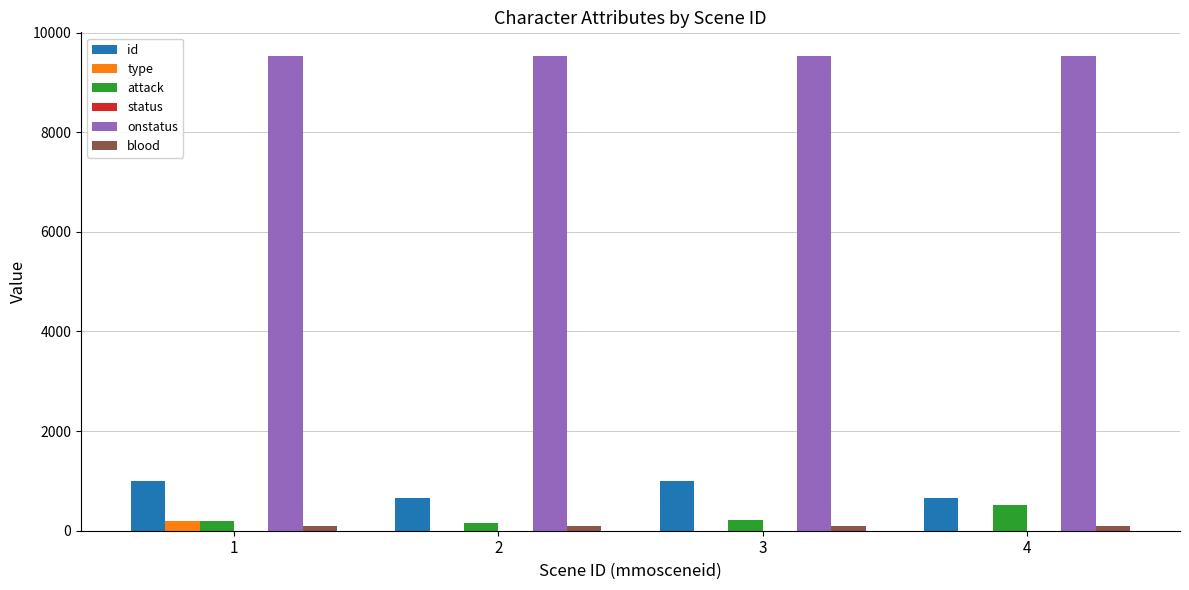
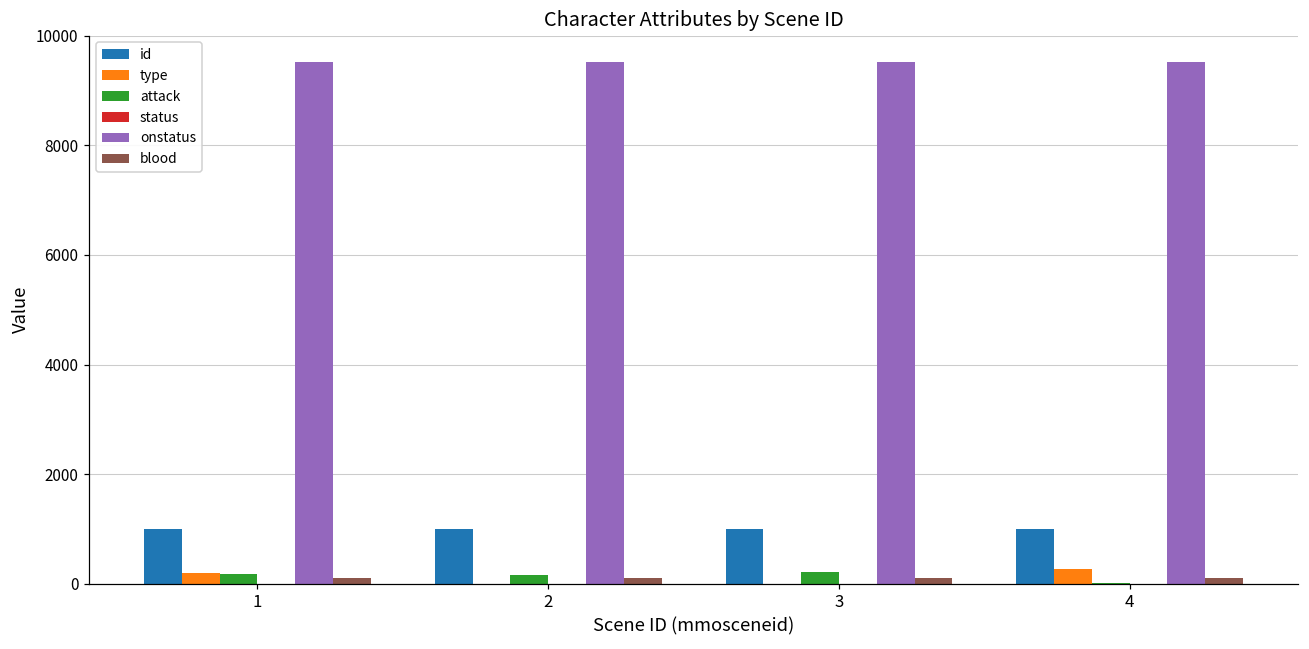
id, 2: 700 -> 1000
id, 4: 700 -> 1000
type, 4: 0 -> 300
attack, 4: 500 -> 0
